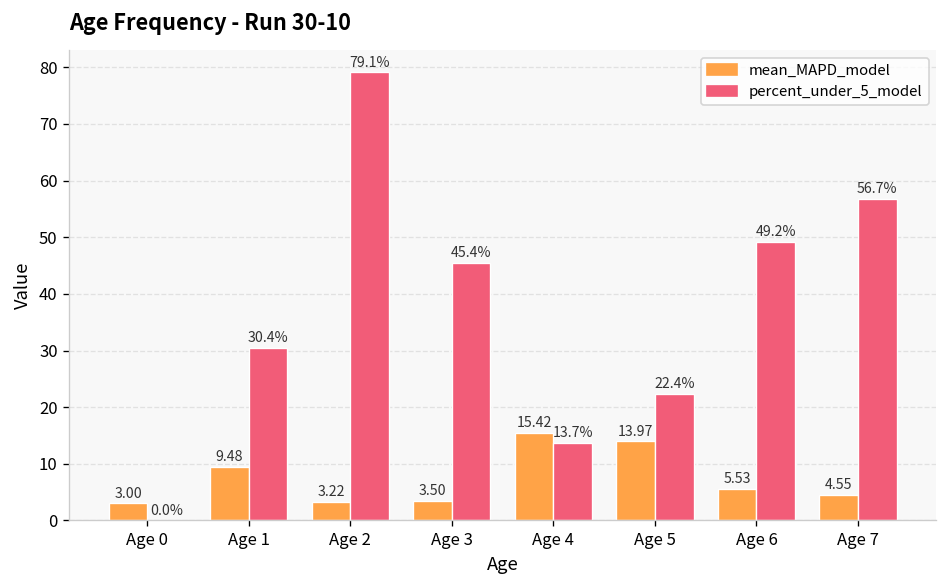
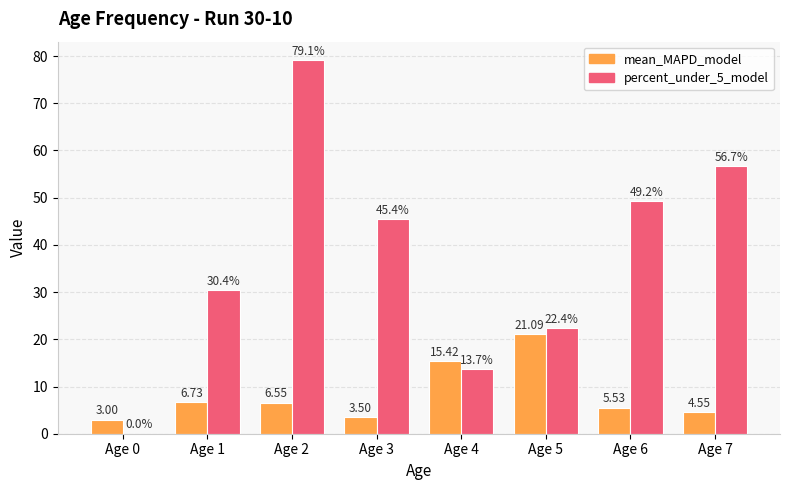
mean_MAPD_model, Age 1: 9.48 -> 6.73
mean_MAPD_model, Age 2: 3.22 -> 6.55
mean_MAPD_model, Age 5: 13.97 -> 21.09
